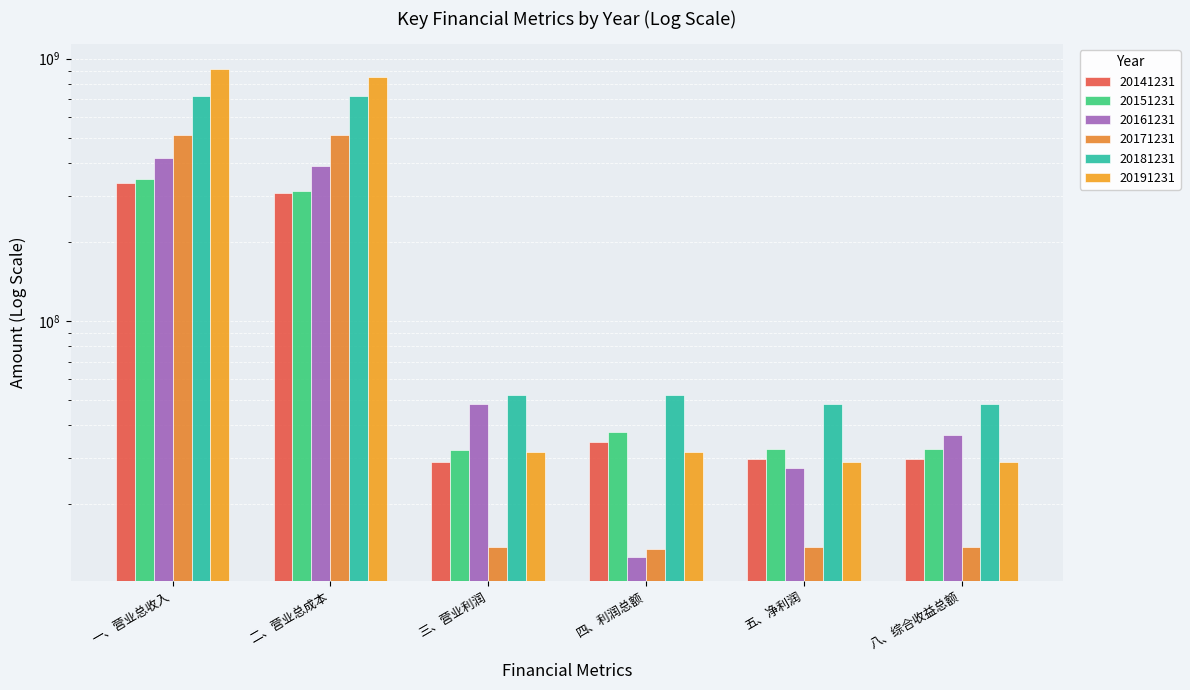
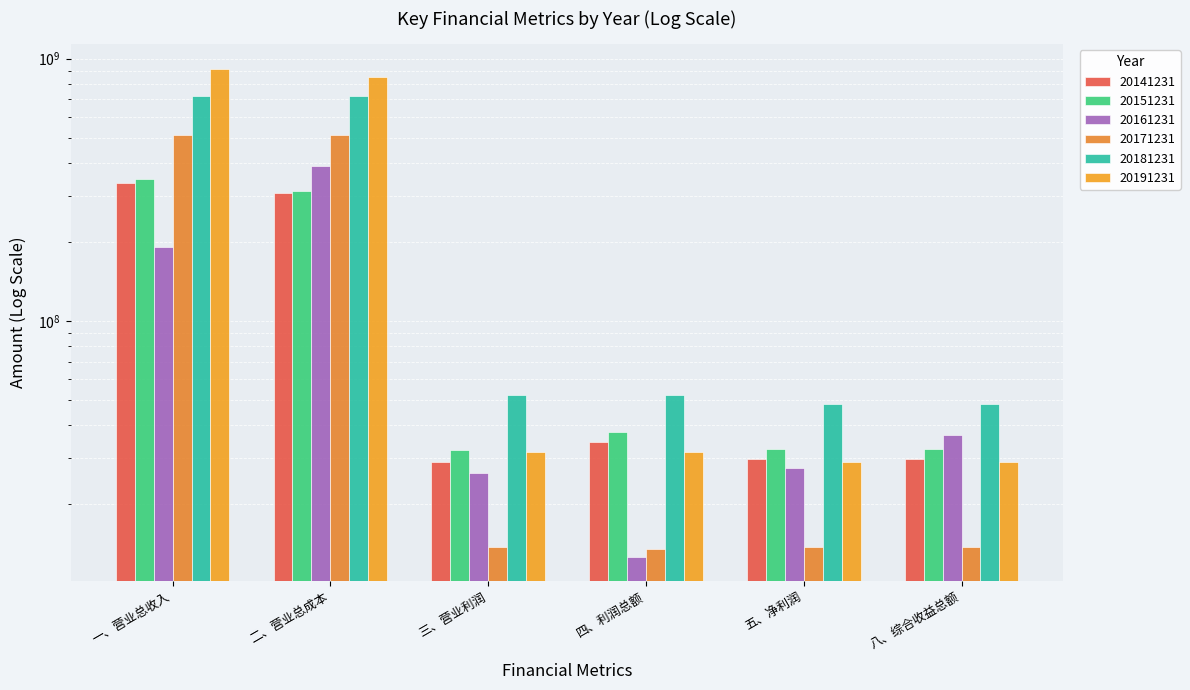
20161231, 一、营业总收入: 420000000 -> 190000000
20161231, 三、营业利润: 48000000 -> 26000000
